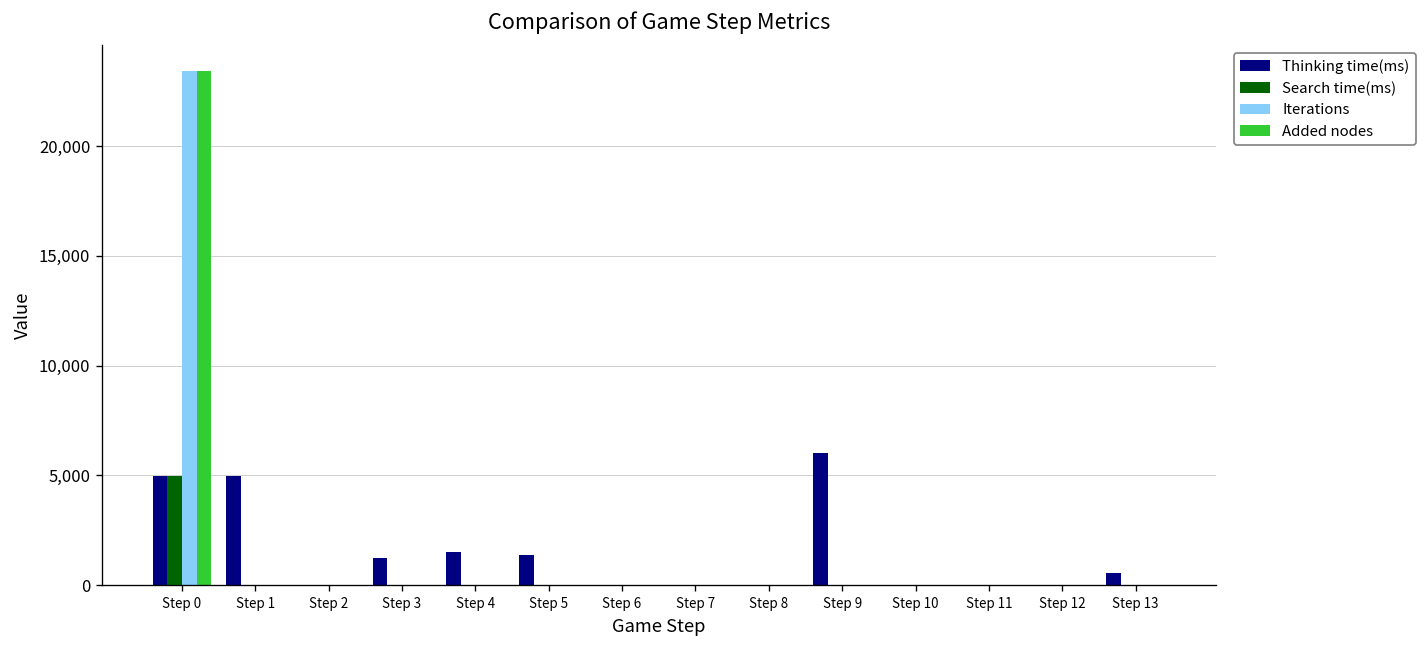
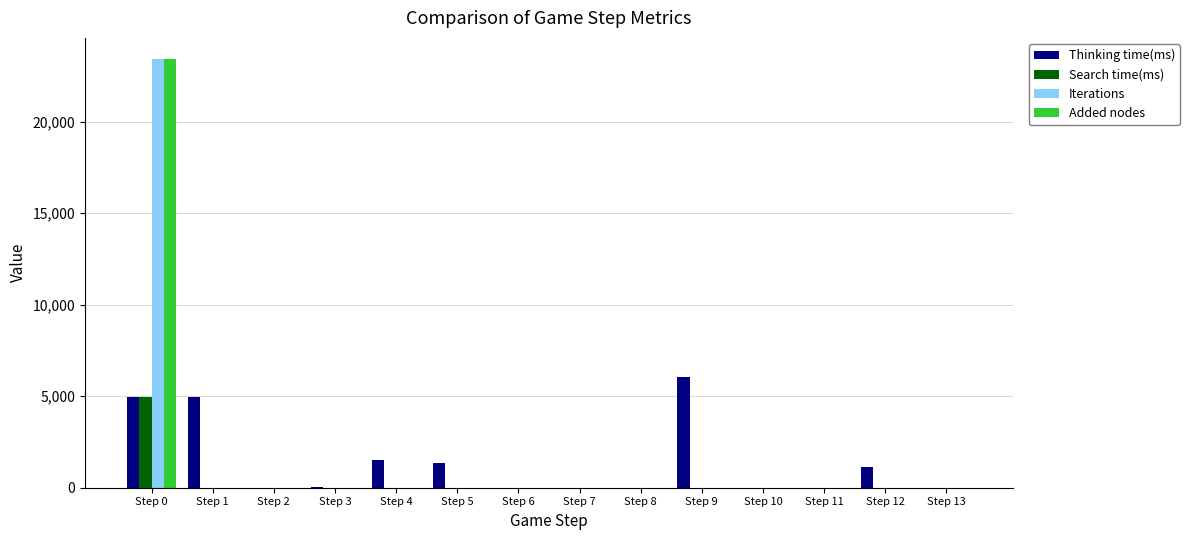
Thinking time(ms), Step 3: 1,200 -> 0
Thinking time(ms), Step 12: 0 -> 1,100
Thinking time(ms), Step 13: 600 -> 0
